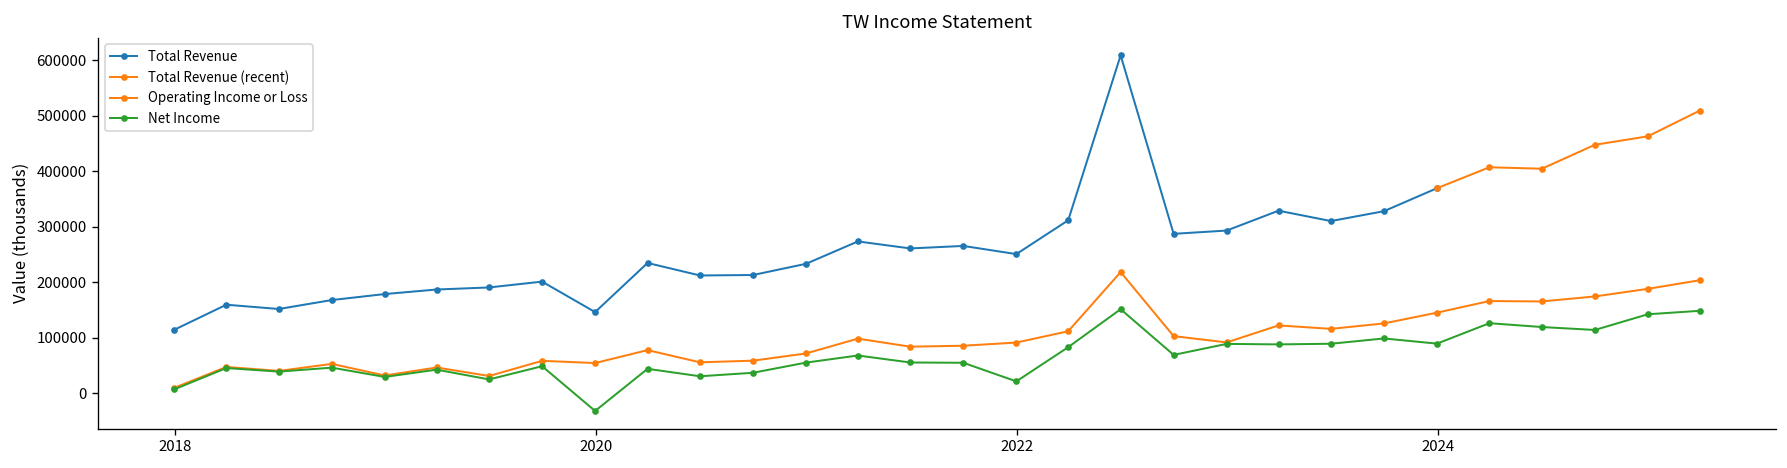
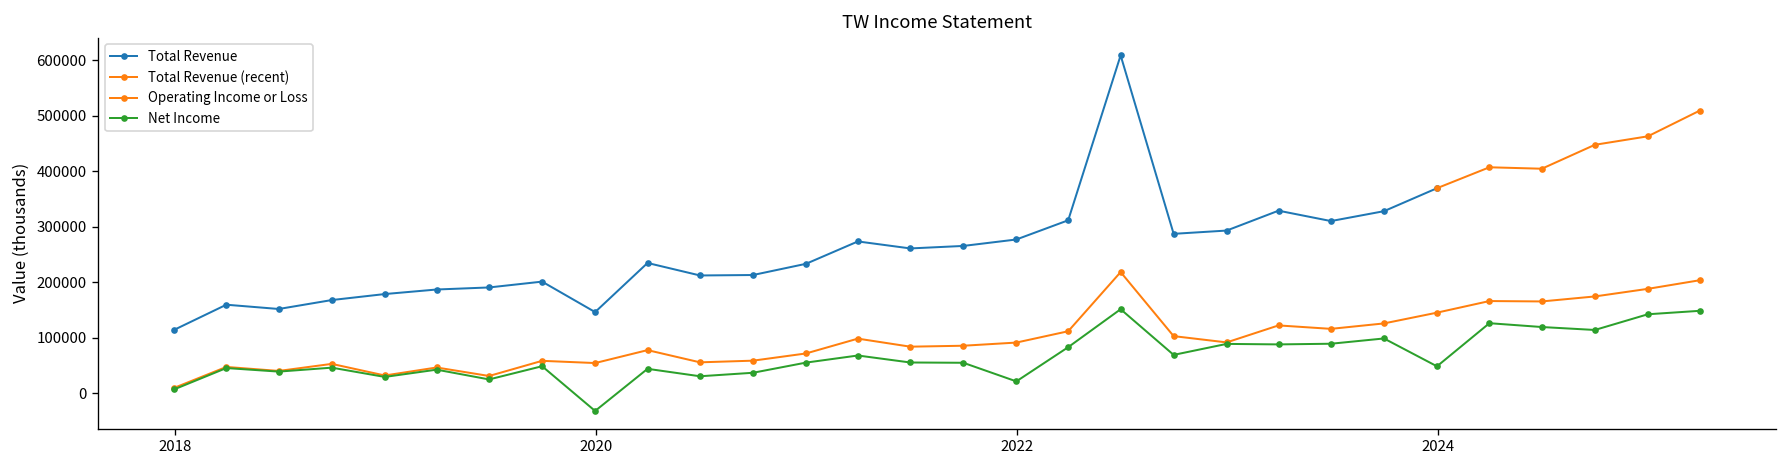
Total Revenue, 2022: 250000 -> 280000
Net Income, 2024: 90000 -> 50000
